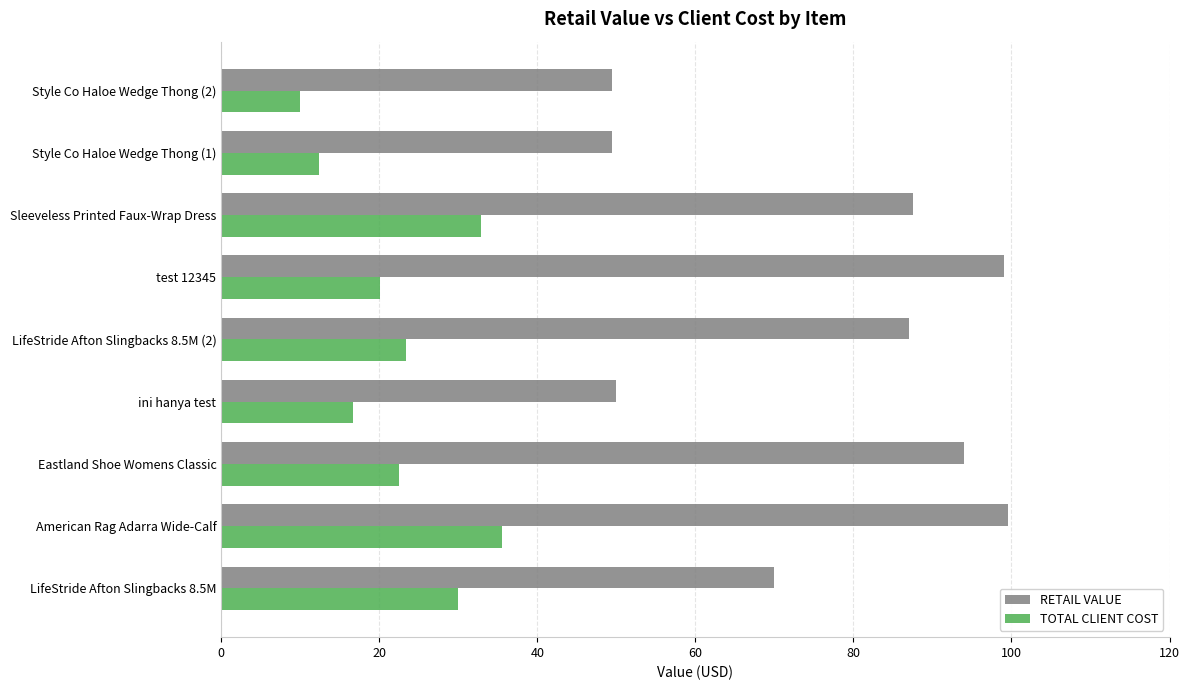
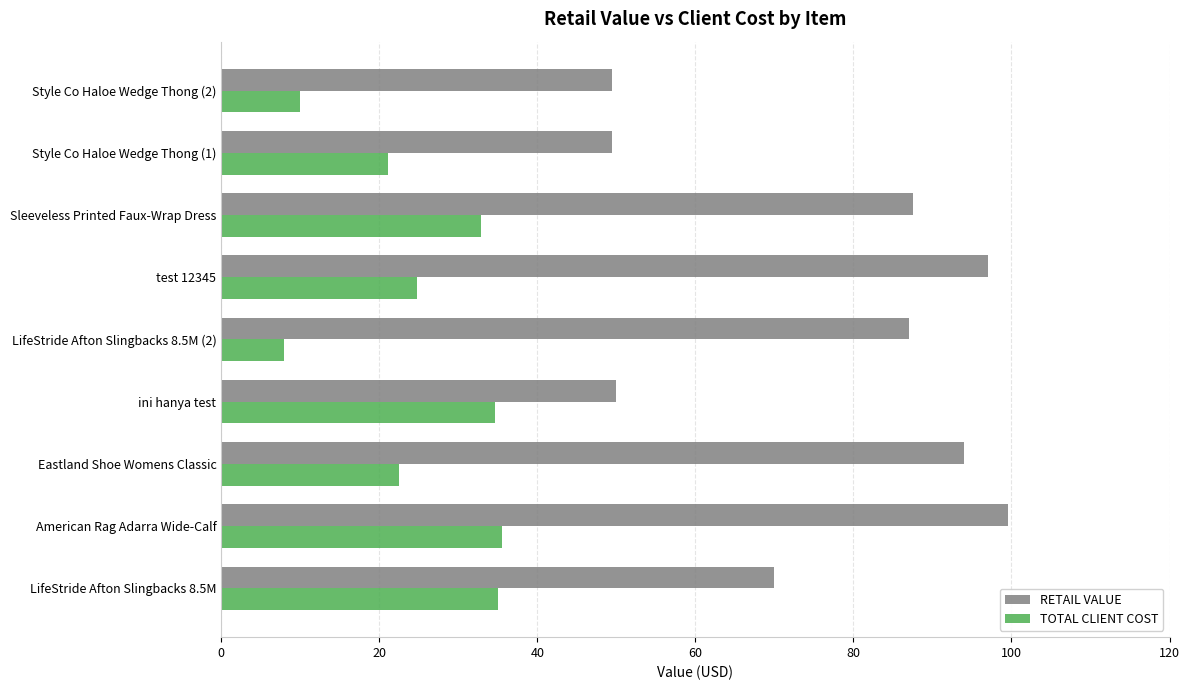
TOTAL CLIENT COST, Style Co Haloe Wedge Thong (1): 12 -> 21
RETAIL VALUE, test 12345: 99 -> 97
TOTAL CLIENT COST, test 12345: 20 -> 25
TOTAL CLIENT COST, LifeStride Afton Slingbacks 8.5M (2): 23 -> 8
TOTAL CLIENT COST, ini hanya test: 17 -> 35
TOTAL CLIENT COST, LifeStride Afton Slingbacks 8.5M: 30 -> 35
